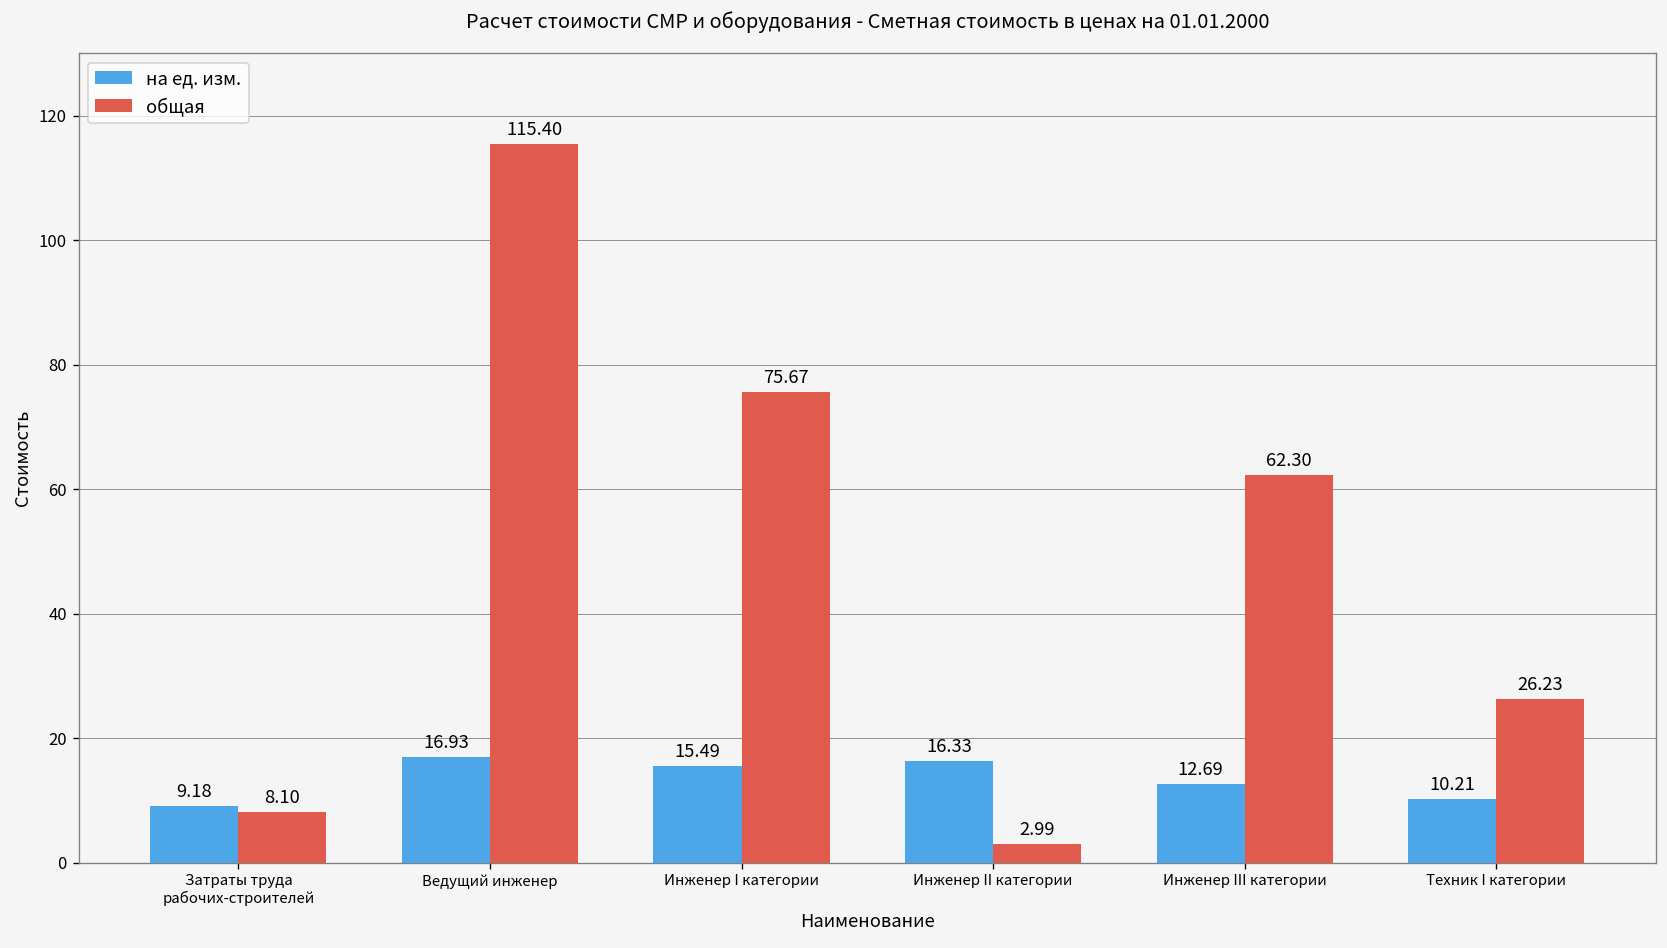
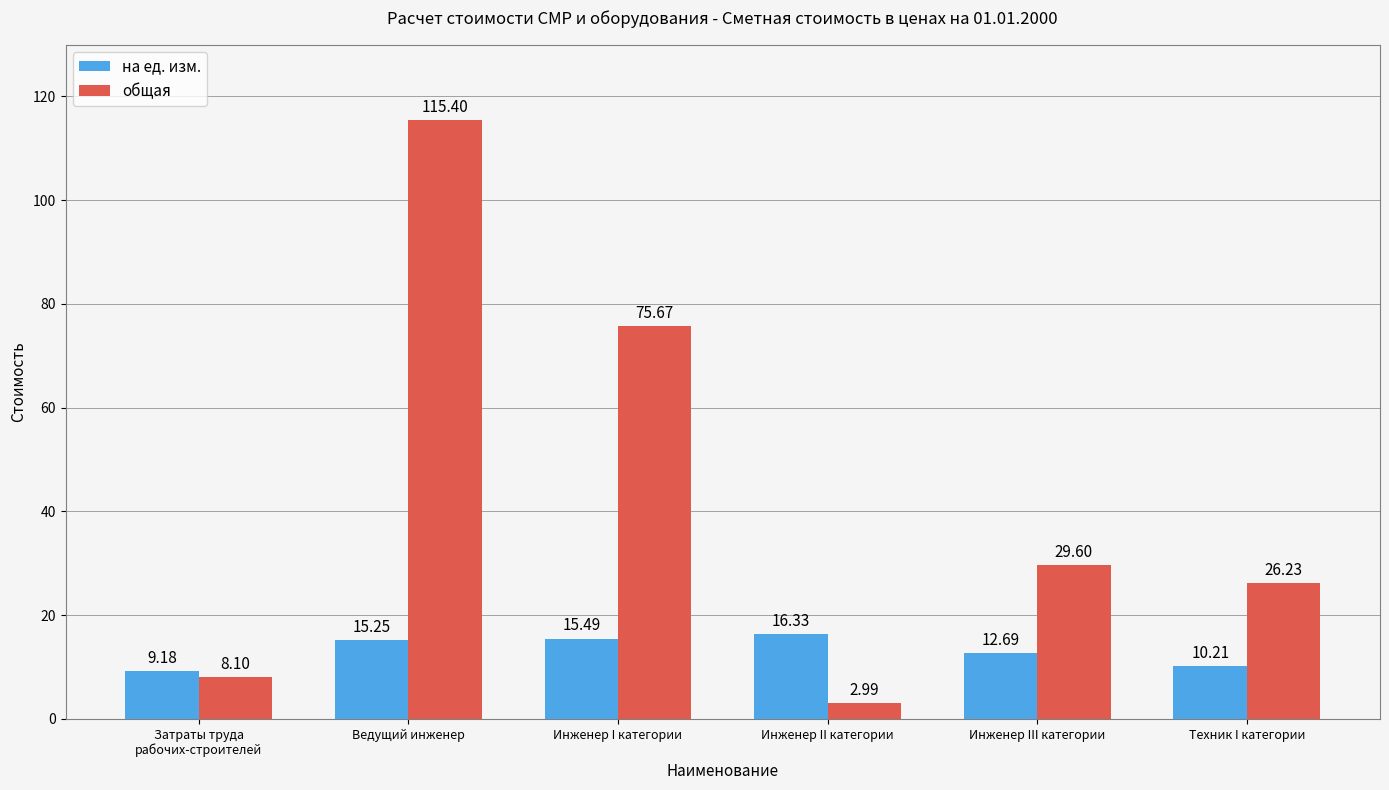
на ед. изм., Ведущий инженер: 16.93 -> 15.25
общая, Инженер III категории: 62.30 -> 29.60
